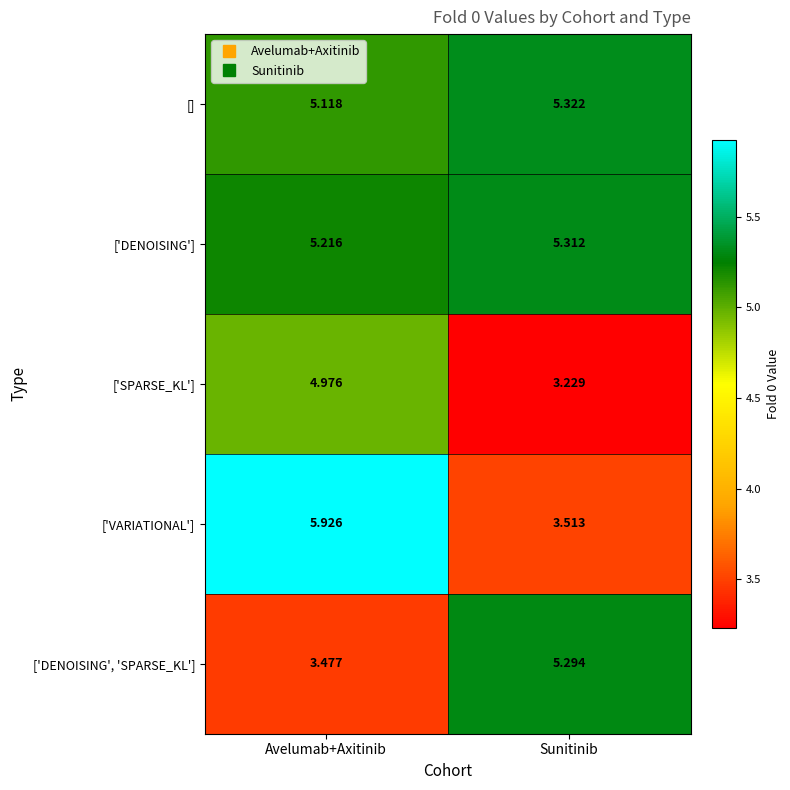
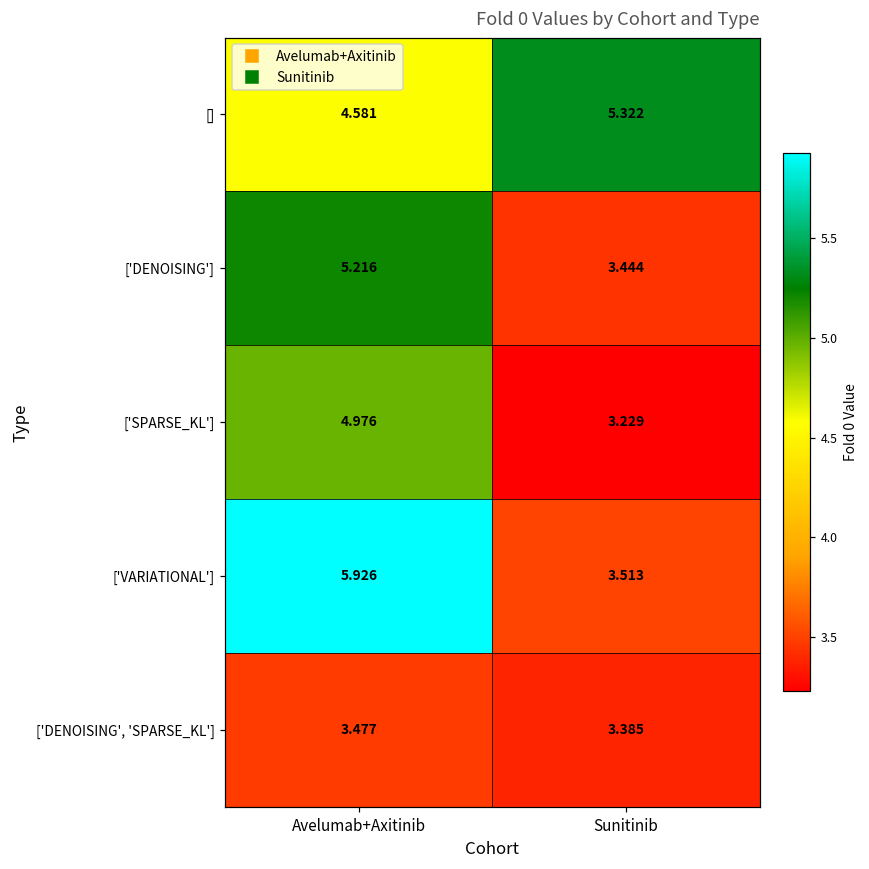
[], Avelumab+Axitinib: 5.118 -> 4.581
['DENOISING'], Sunitinib: 5.312 -> 3.444
['DENOISING', 'SPARSE_KL'], Sunitinib: 5.294 -> 3.385
